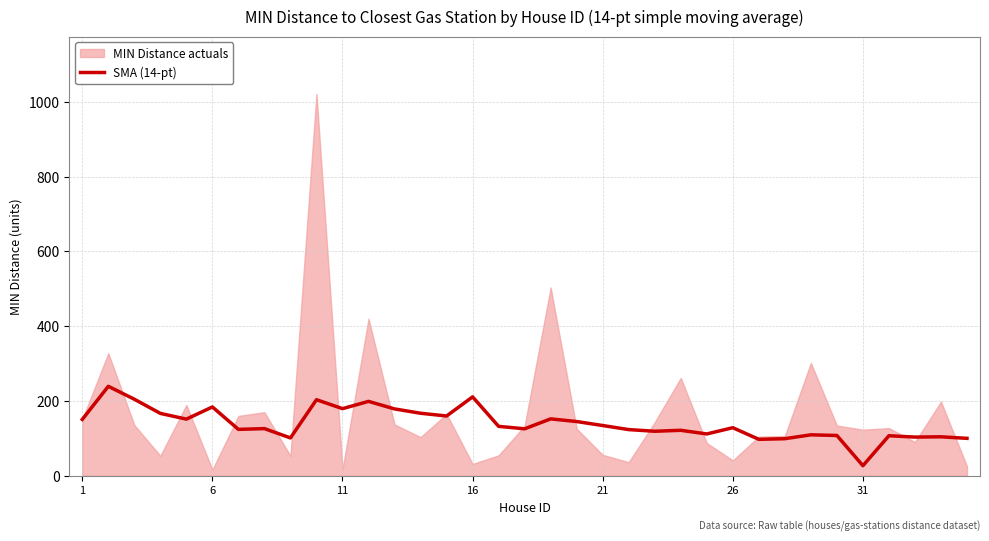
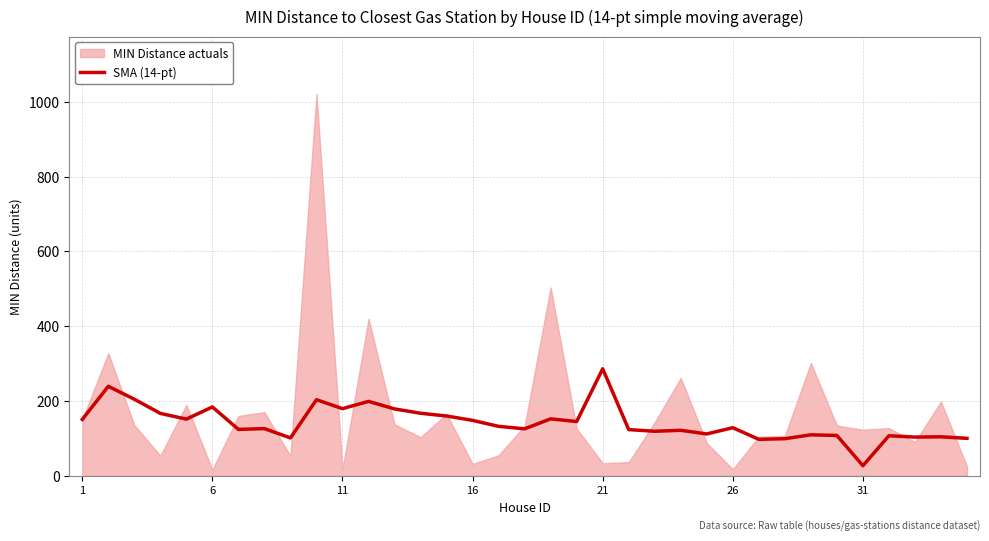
SMA (14-pt), 16: 210 -> 150
SMA (14-pt), 21: 130 -> 290
MIN Distance actuals, 21: 60 -> 30
MIN Distance actuals, 26: 40 -> 20
